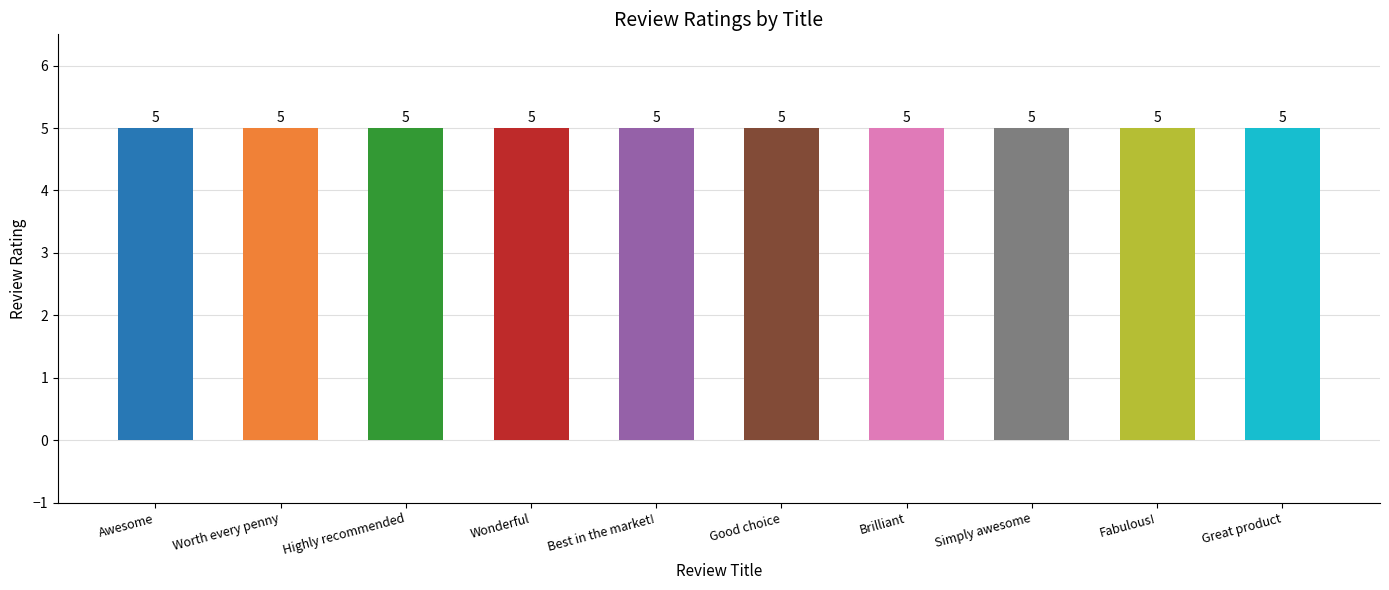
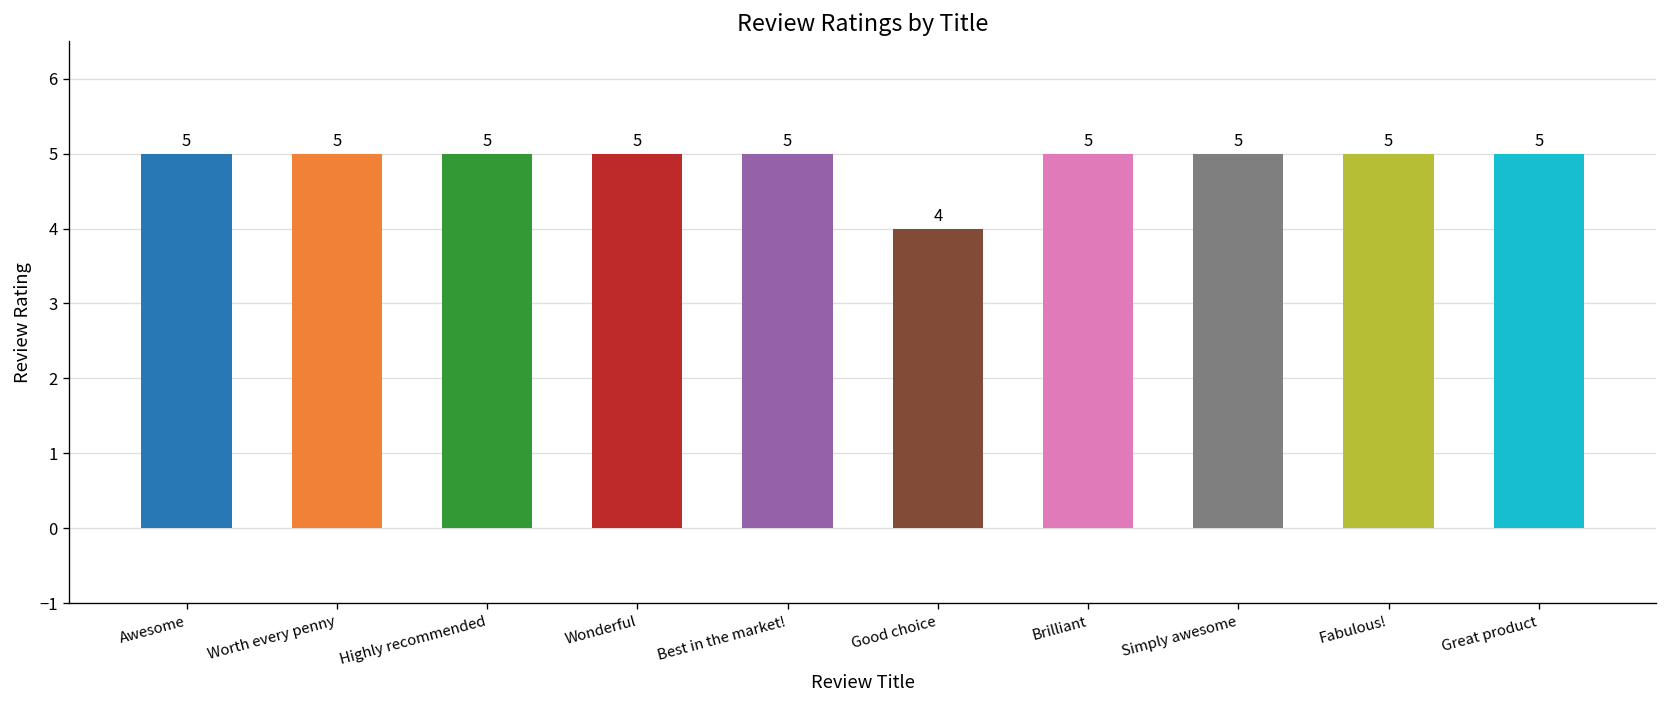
Good choice: 5 -> 4
